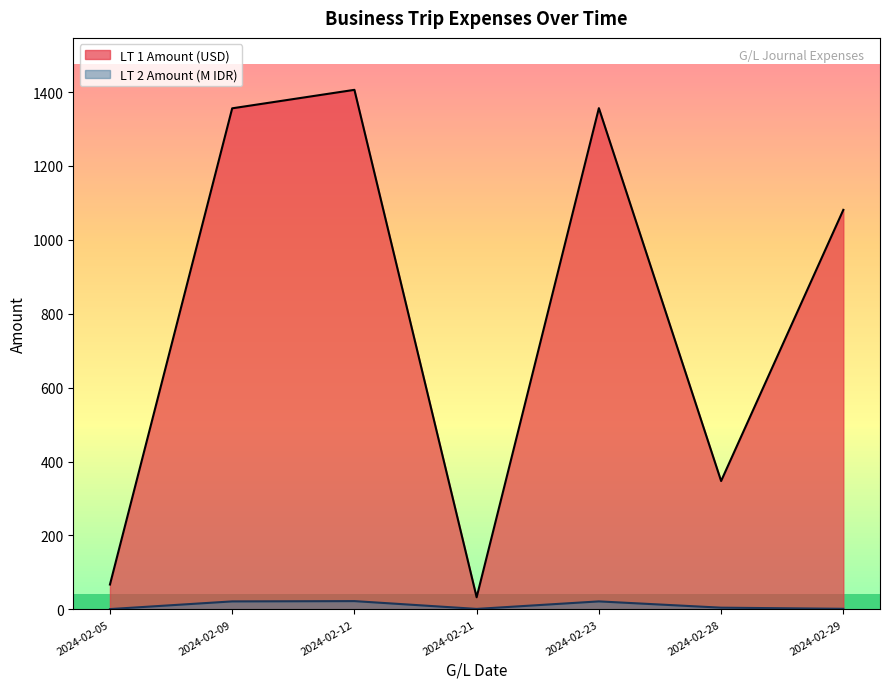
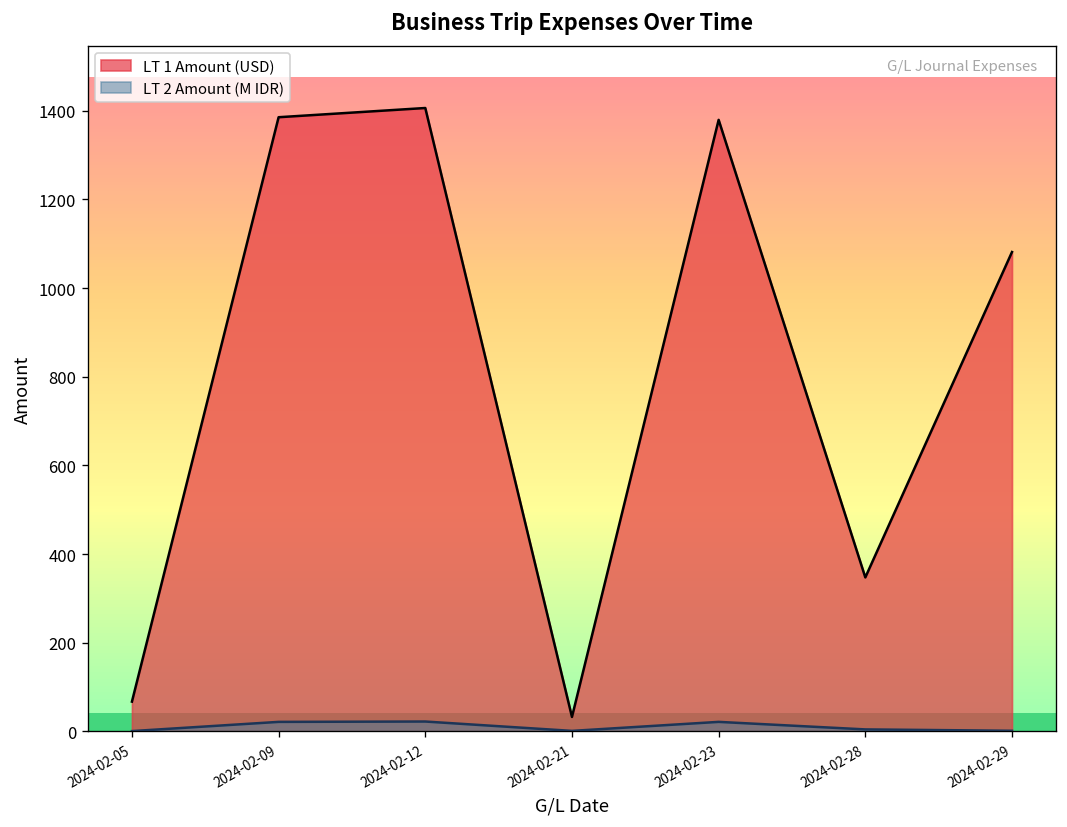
LT 1 Amount (USD), 2024-02-09: 1360 -> 1390
LT 1 Amount (USD), 2024-02-23: 1360 -> 1380
